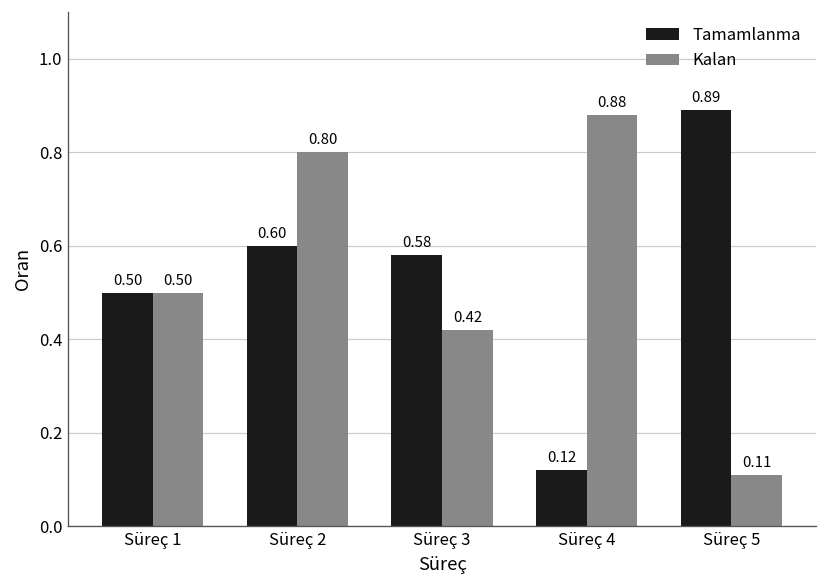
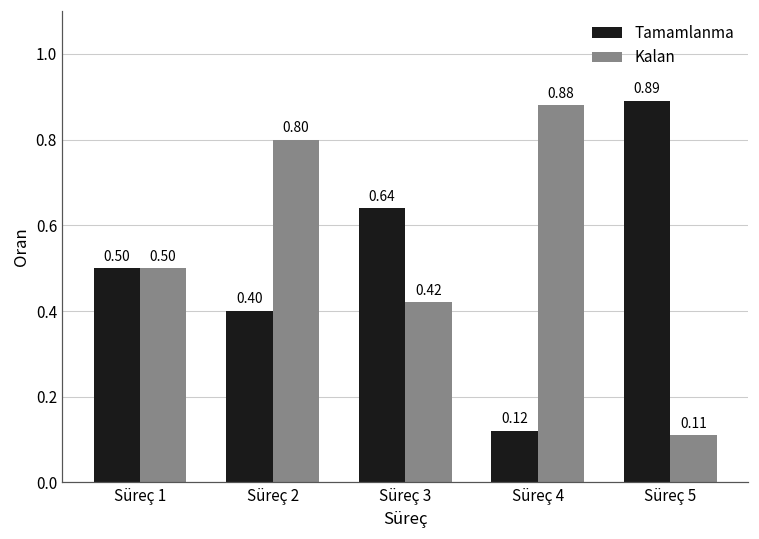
Tamamlanma, Süreç 2: 0.60 -> 0.40
Tamamlanma, Süreç 3: 0.58 -> 0.64
